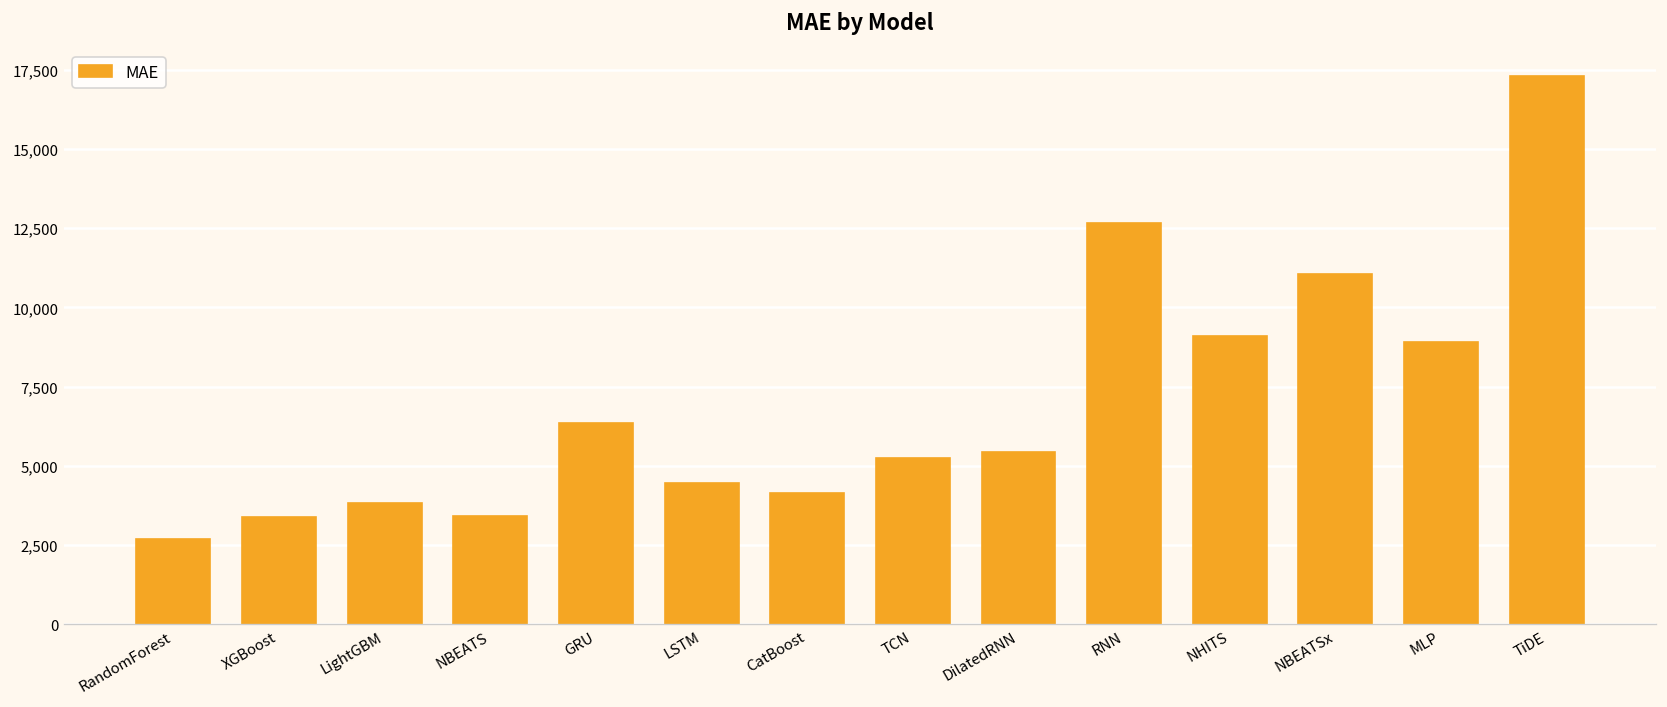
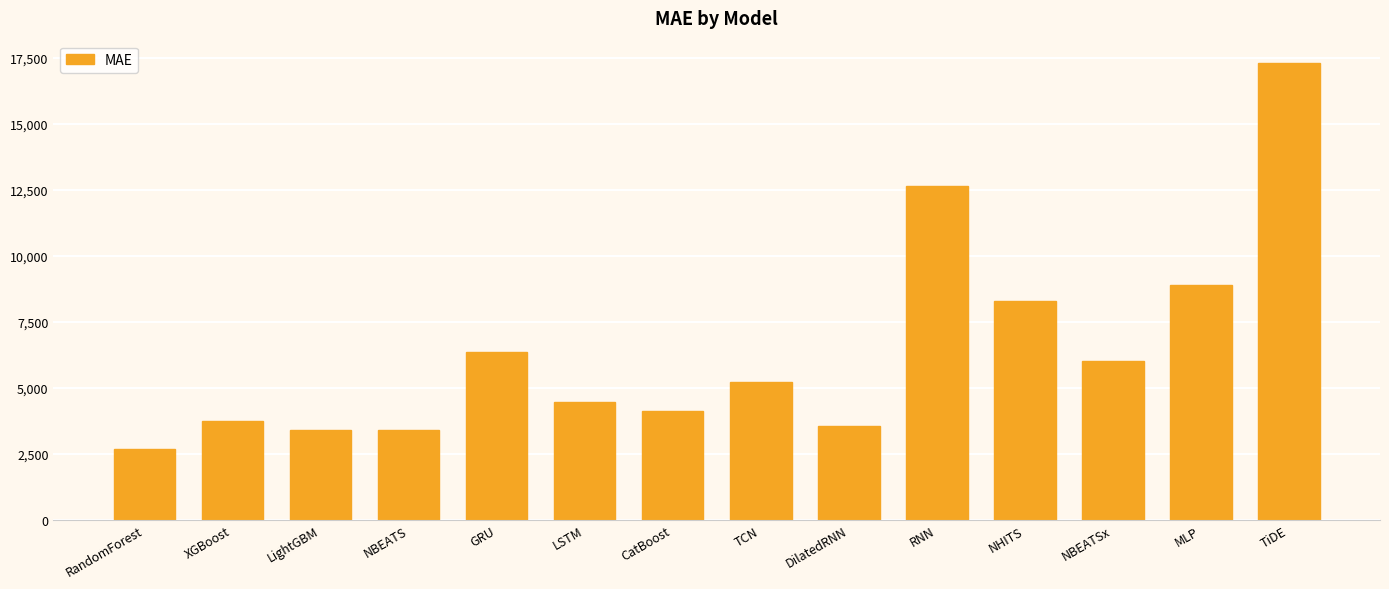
XGBoost: 3,400 -> 3,800
LightGBM: 3,800 -> 3,400
DilatedRNN: 5,400 -> 3,600
NHITS: 9,100 -> 8,300
NBEATSx: 11,100 -> 6,000
